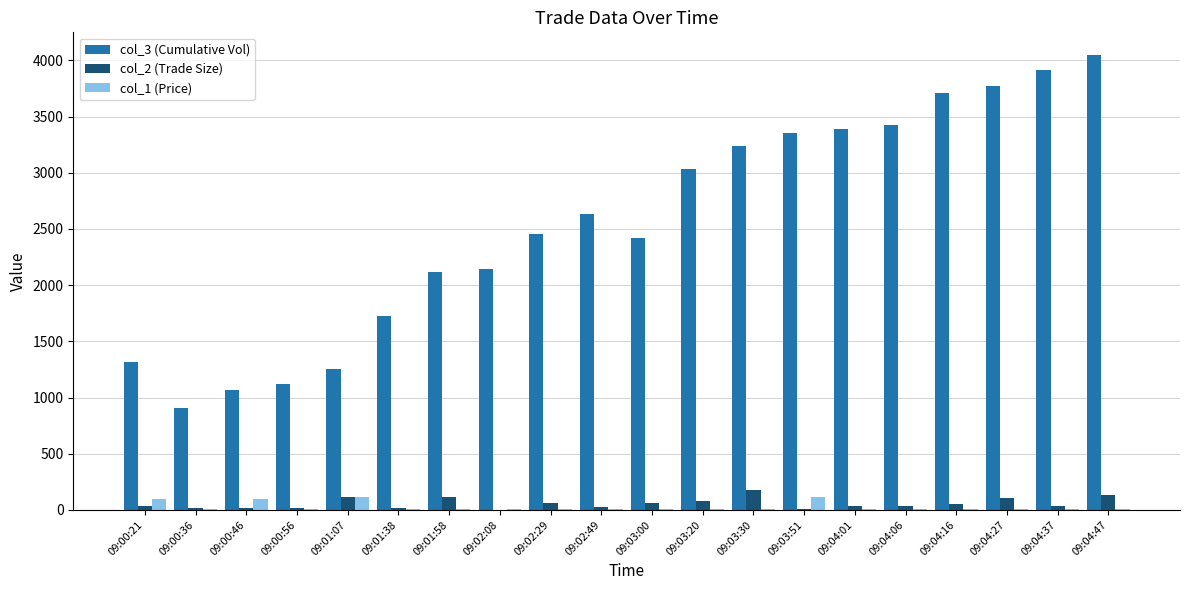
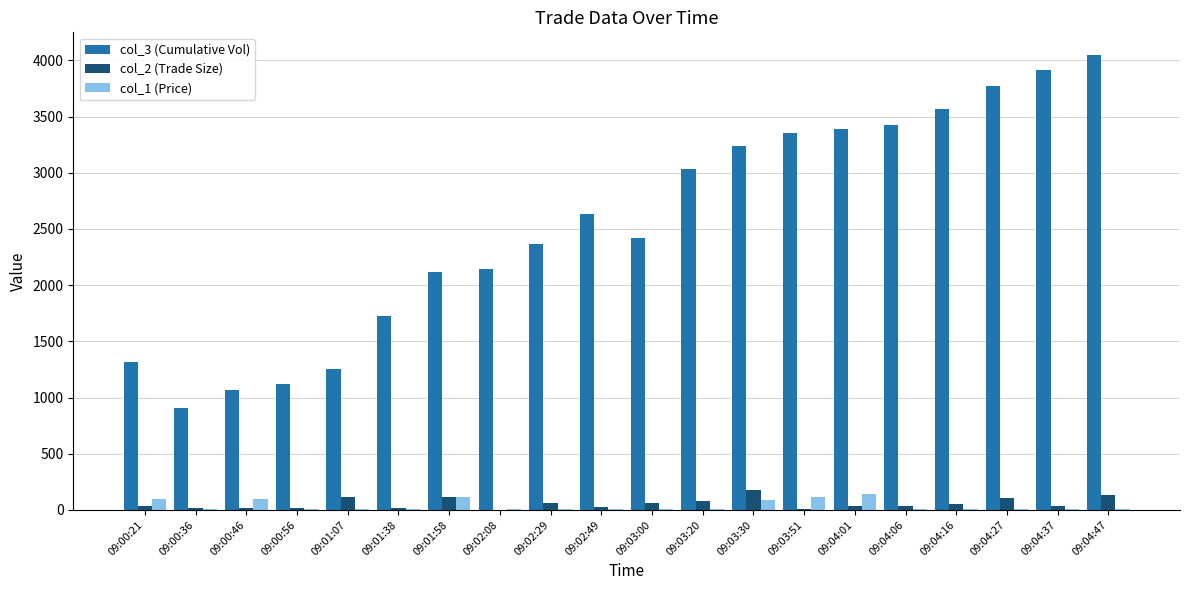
col_1 (Price), 09:01:07: 120 -> 10
col_1 (Price), 09:01:58: 10 -> 120
col_3 (Cumulative Vol), 09:02:29: 2460 -> 2370
col_1 (Price), 09:03:30: 10 -> 90
col_1 (Price), 09:04:01: 10 -> 140
col_3 (Cumulative Vol), 09:04:16: 3710 -> 3570
